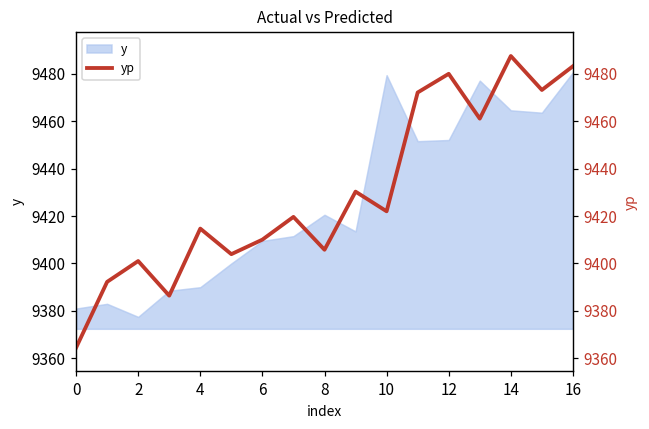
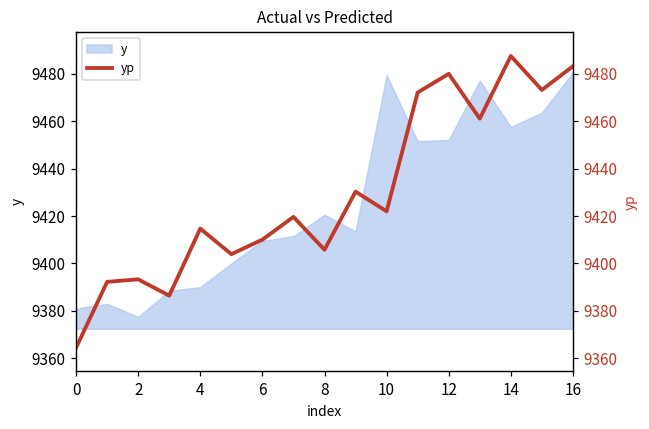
y, 14: 9465 -> 9458
yp, 2: 9401 -> 9393
